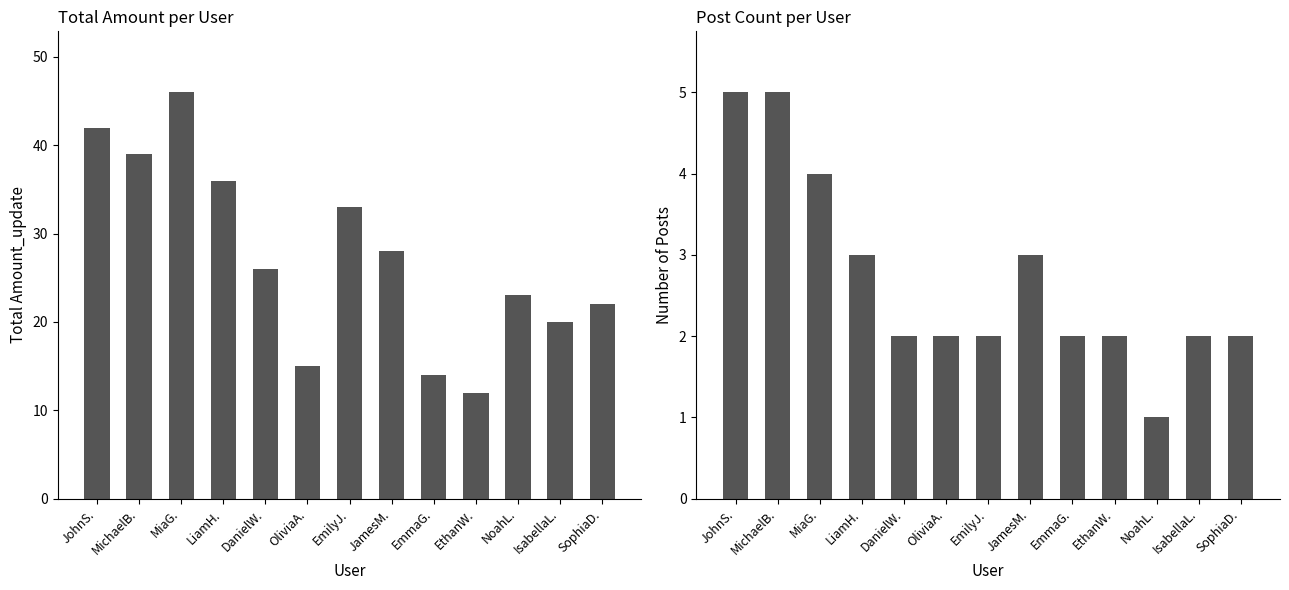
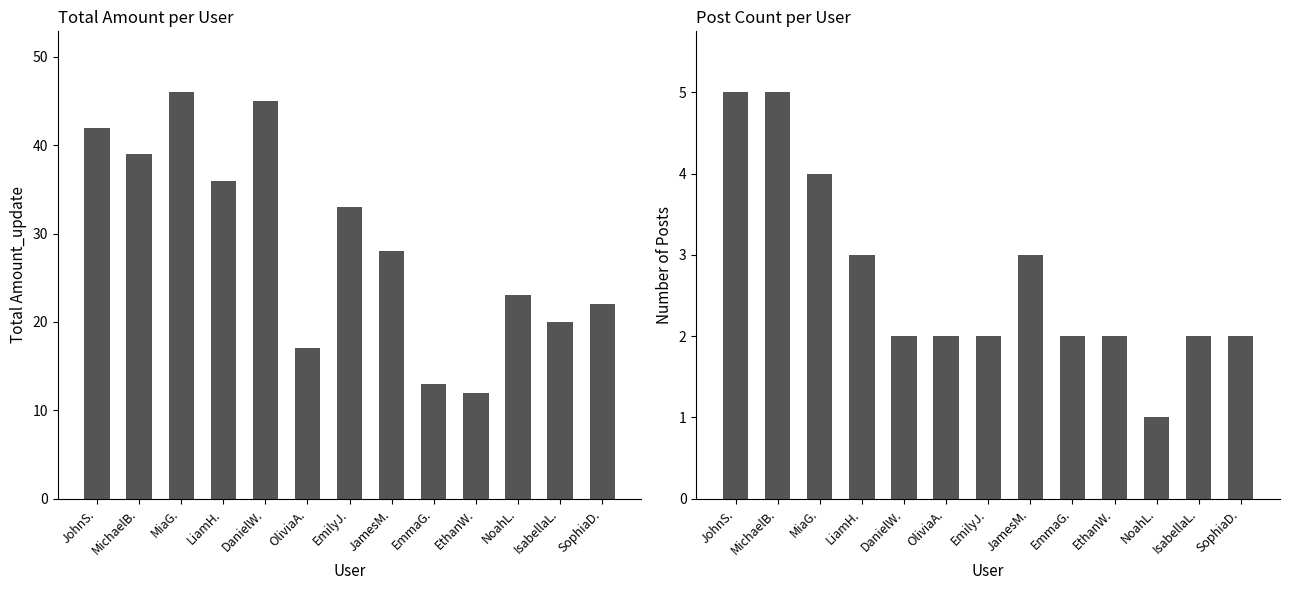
Total Amount per User, DanielW.: 26 -> 45
Total Amount per User, OliviaA.: 15 -> 17
Total Amount per User, EmmaG.: 14 -> 13
